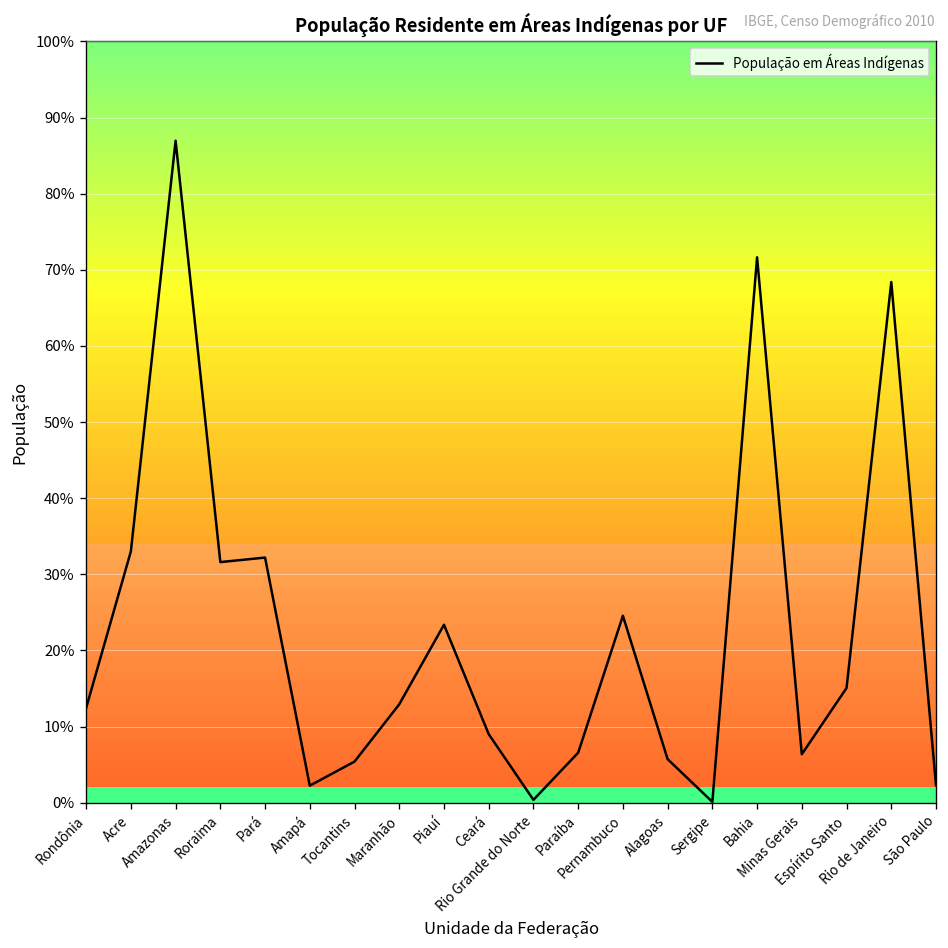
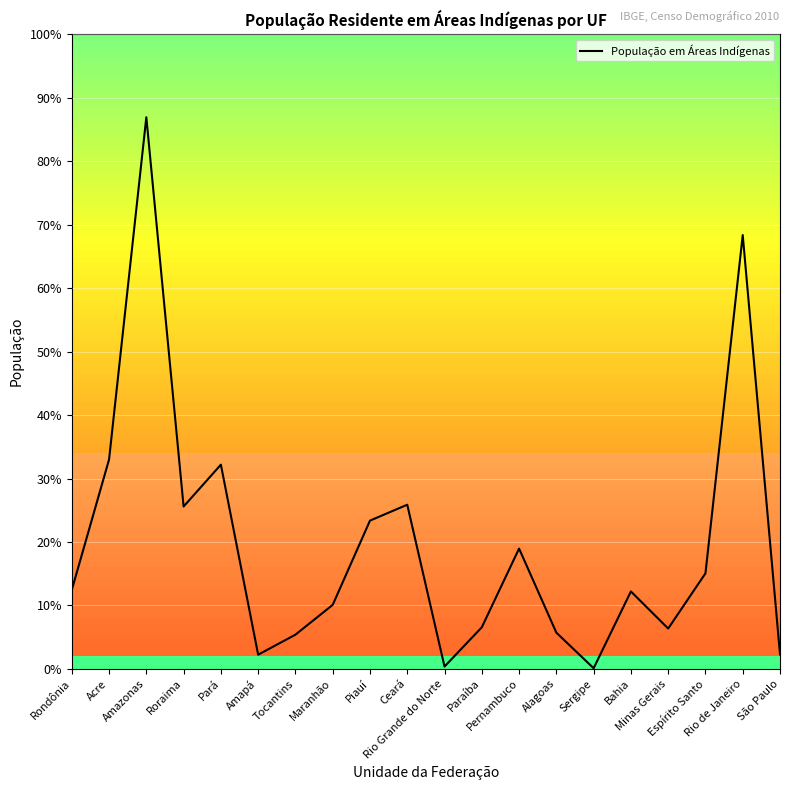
Roraima: 32% -> 26%
Maranhão: 13% -> 10%
Ceará: 9% -> 26%
Pernambuco: 25% -> 19%
Bahia: 72% -> 12%
